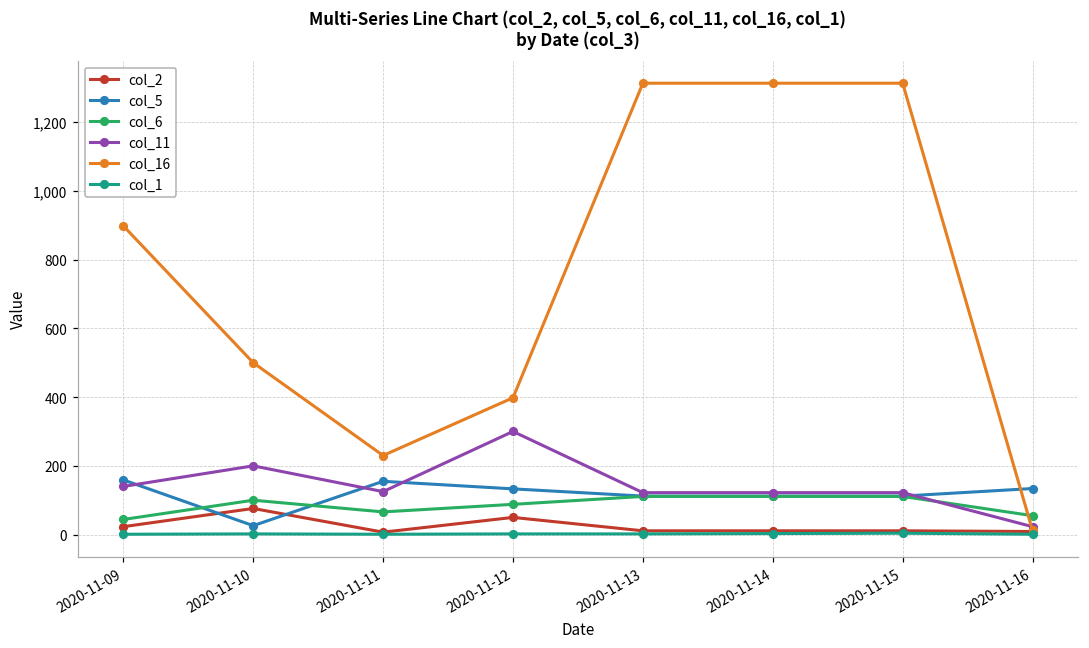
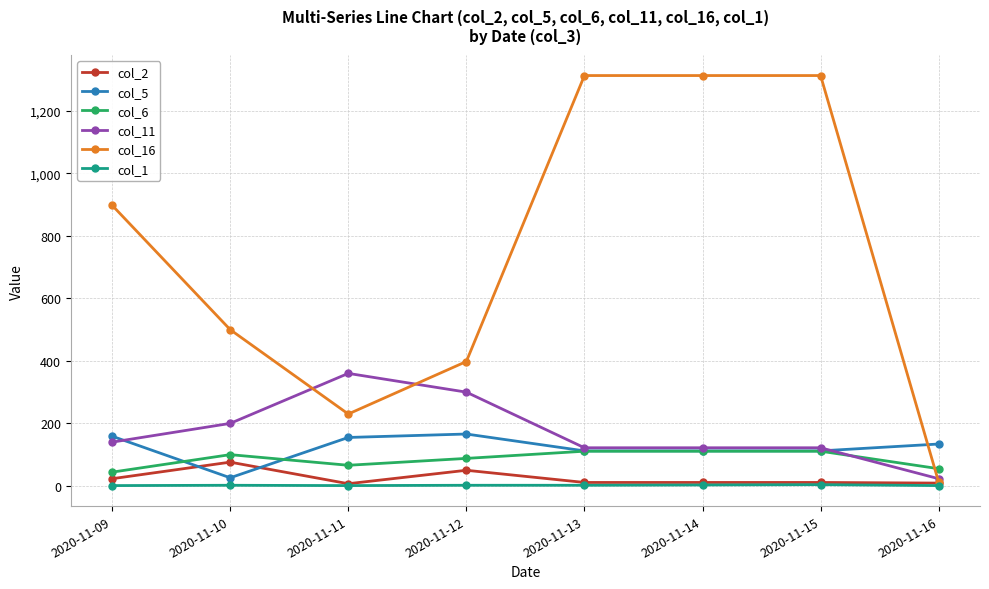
col_11, 2020-11-11: 130 -> 360
col_5, 2020-11-12: 130 -> 170
